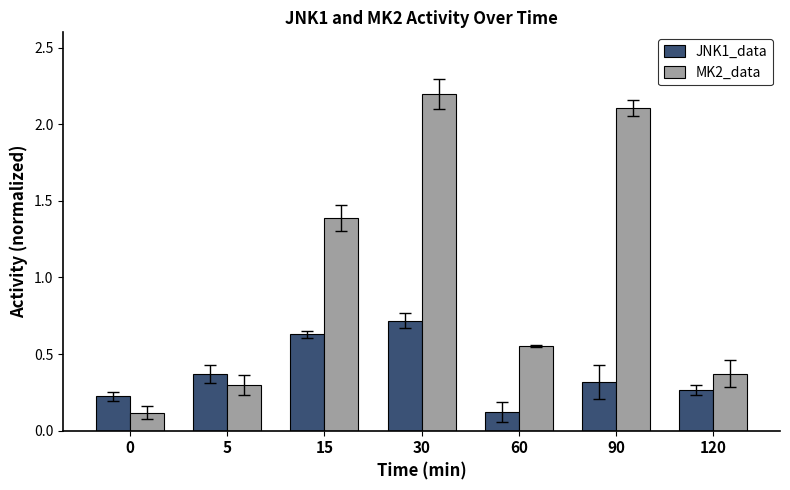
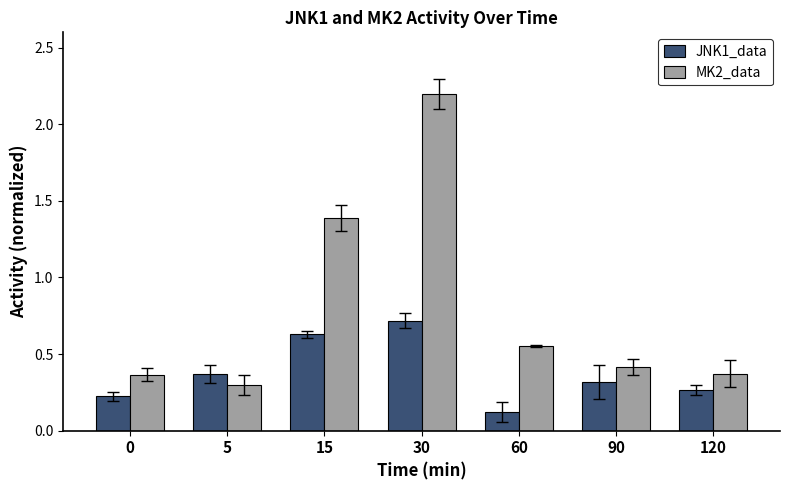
MK2_data, 0: 0.12 -> 0.37
MK2_data, 90: 2.11 -> 0.42
